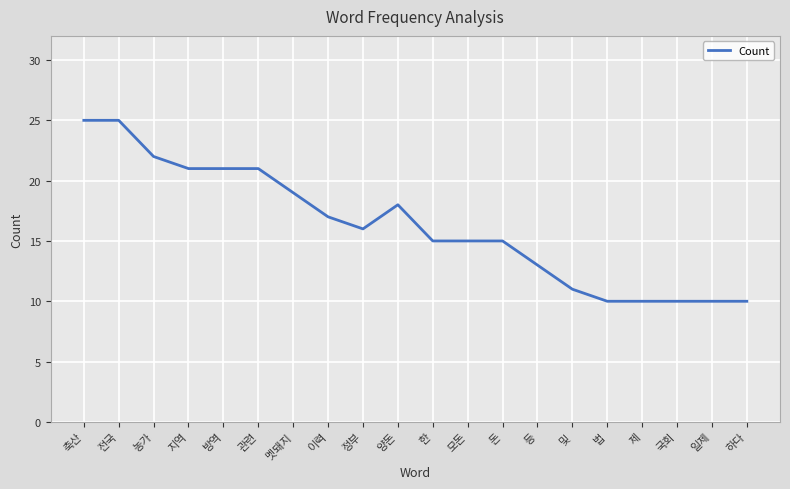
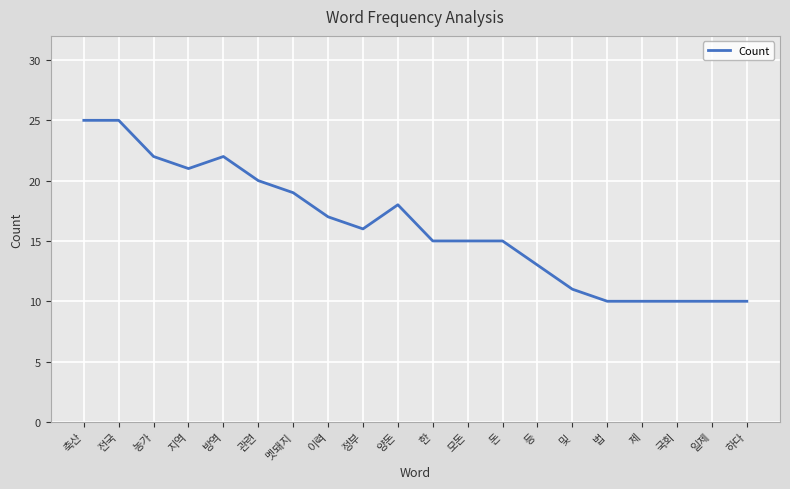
방역: 21 -> 22
관련: 21 -> 20
